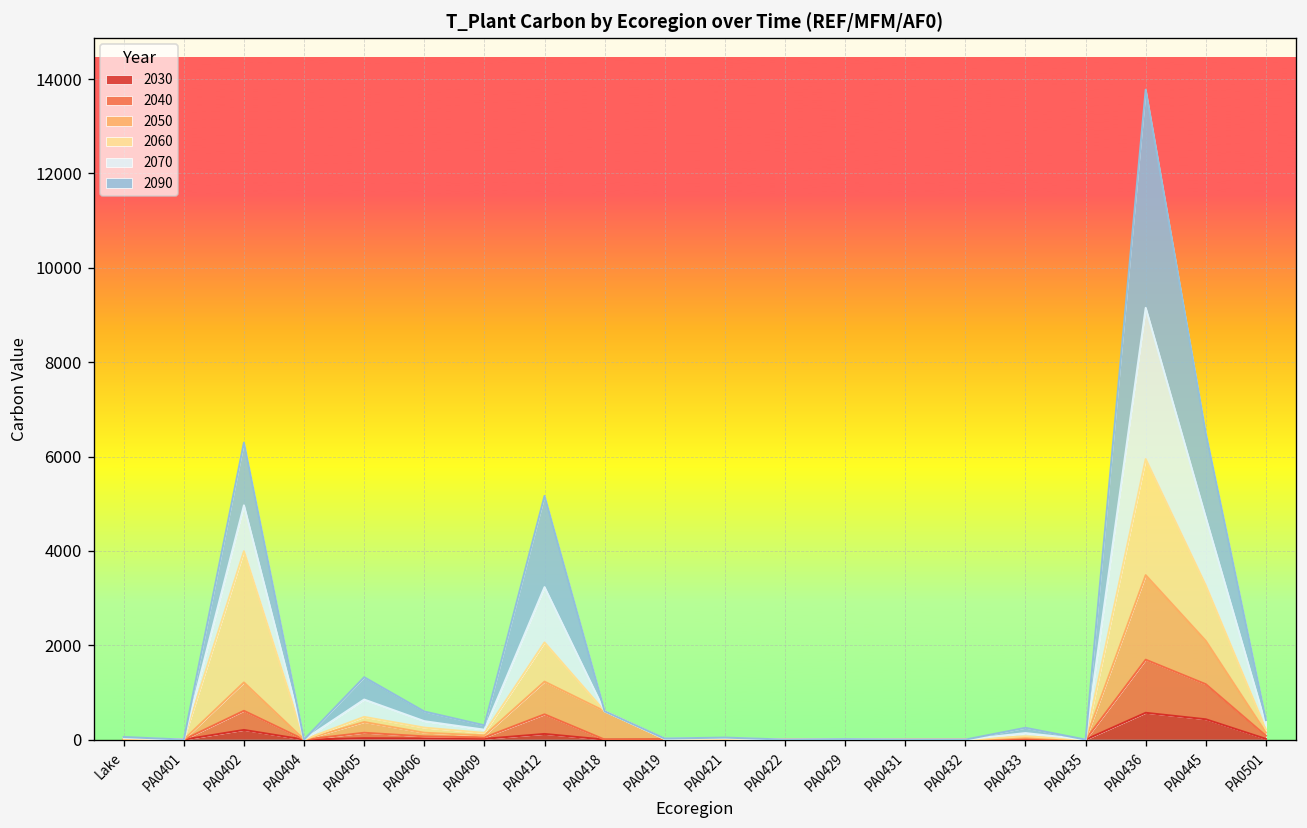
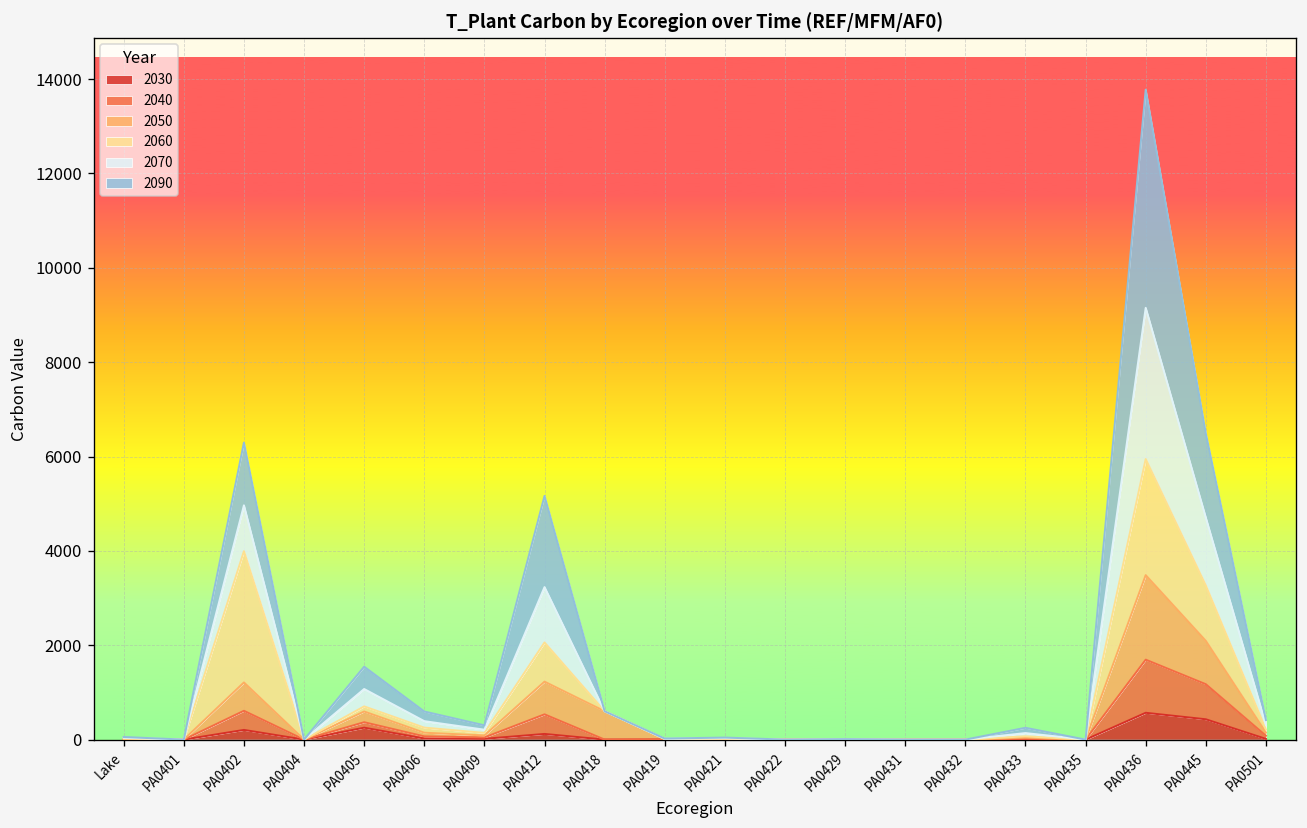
2030, PA0405: 0 -> 300
